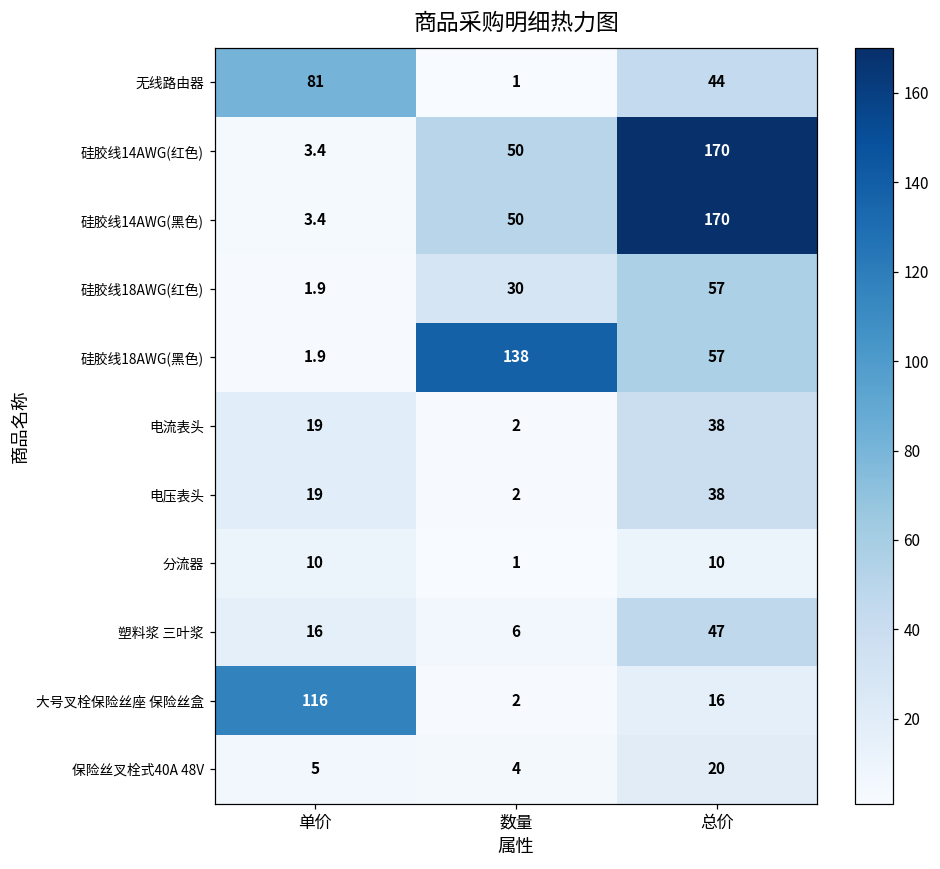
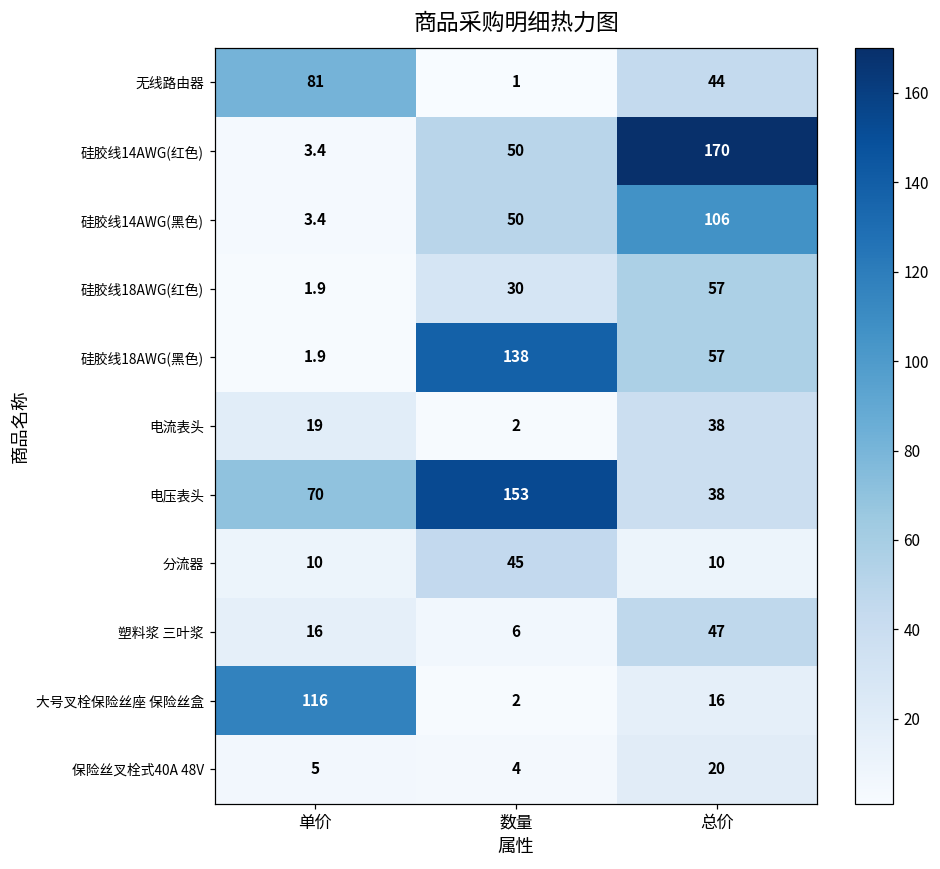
硅胶线14AWG(黑色), 总价: 170 -> 106
电压表头, 单价: 19 -> 70
电压表头, 数量: 2 -> 153
分流器, 数量: 1 -> 45
